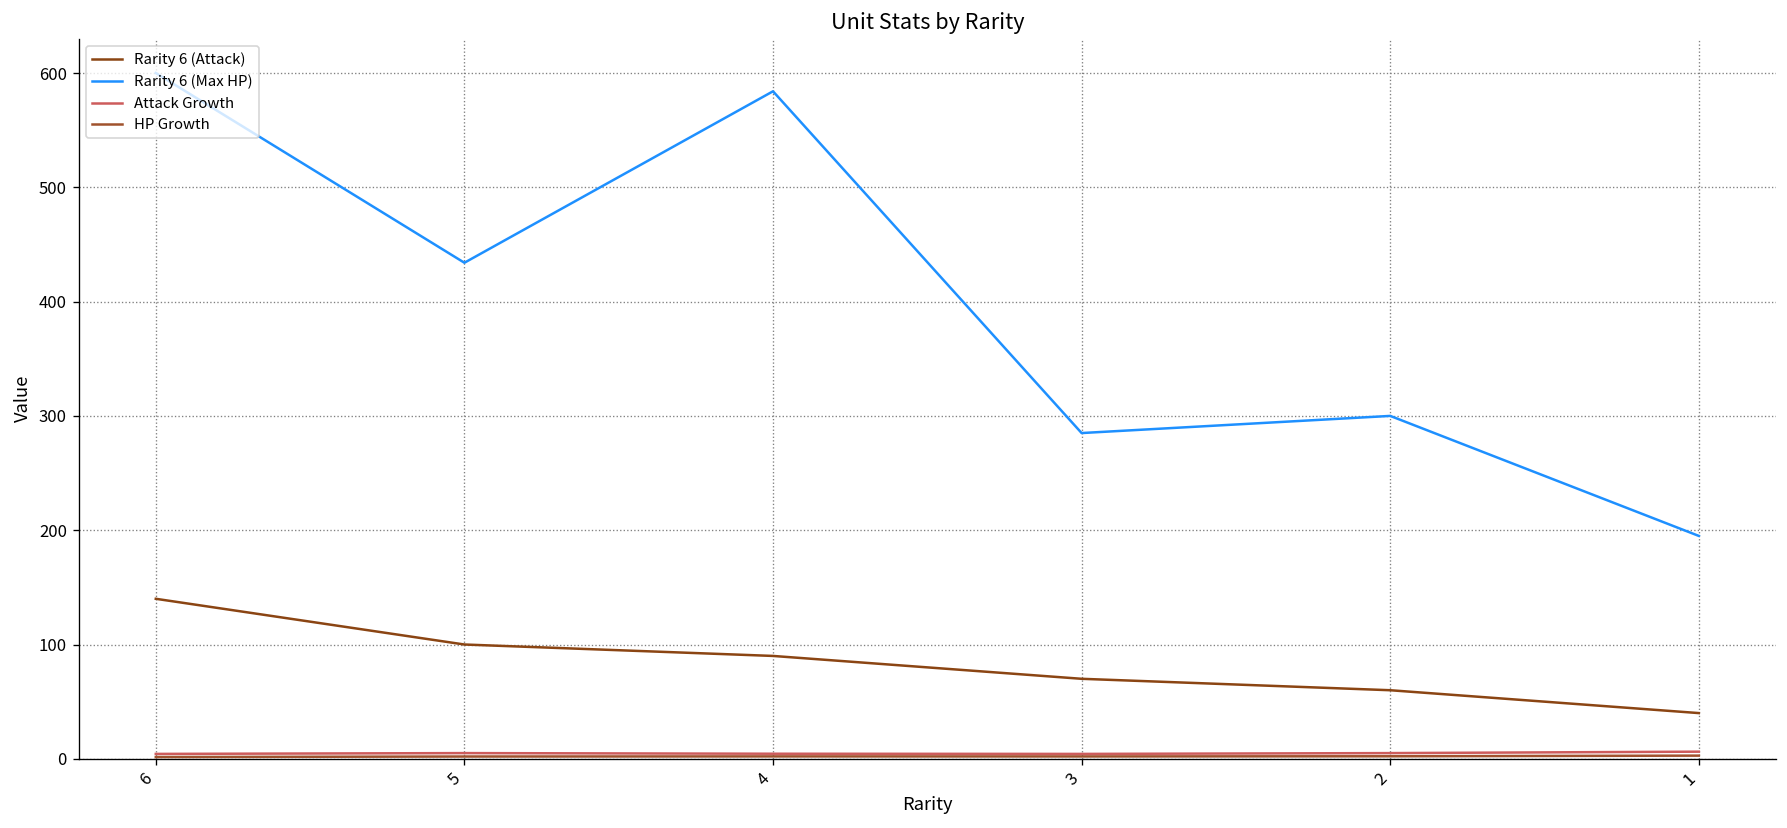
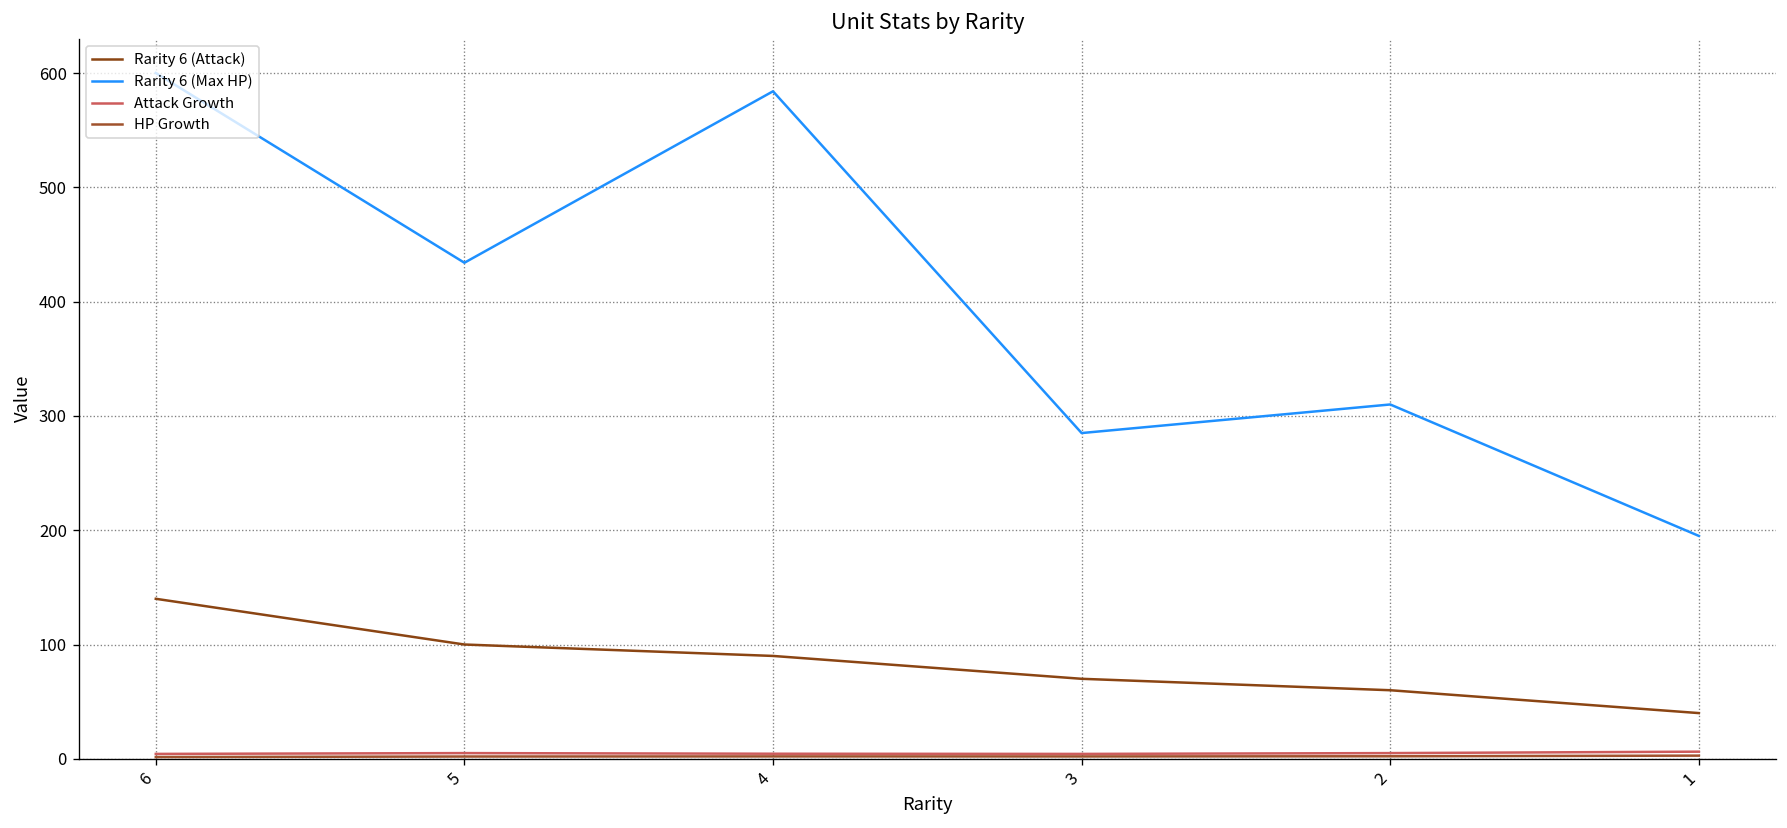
Rarity 6 (Max HP), 2: 300 -> 310
